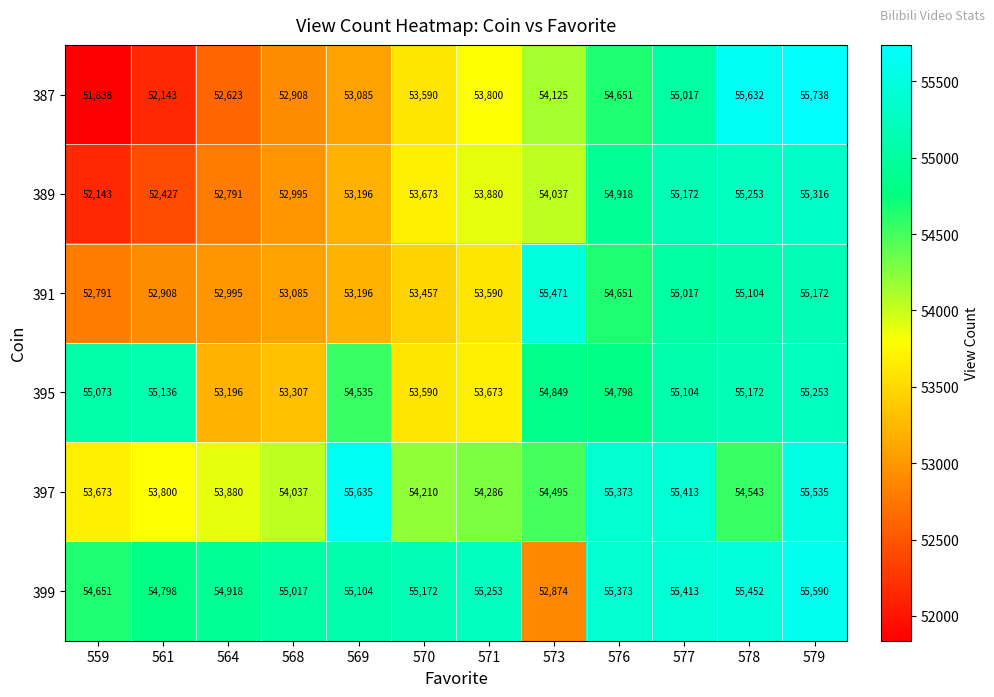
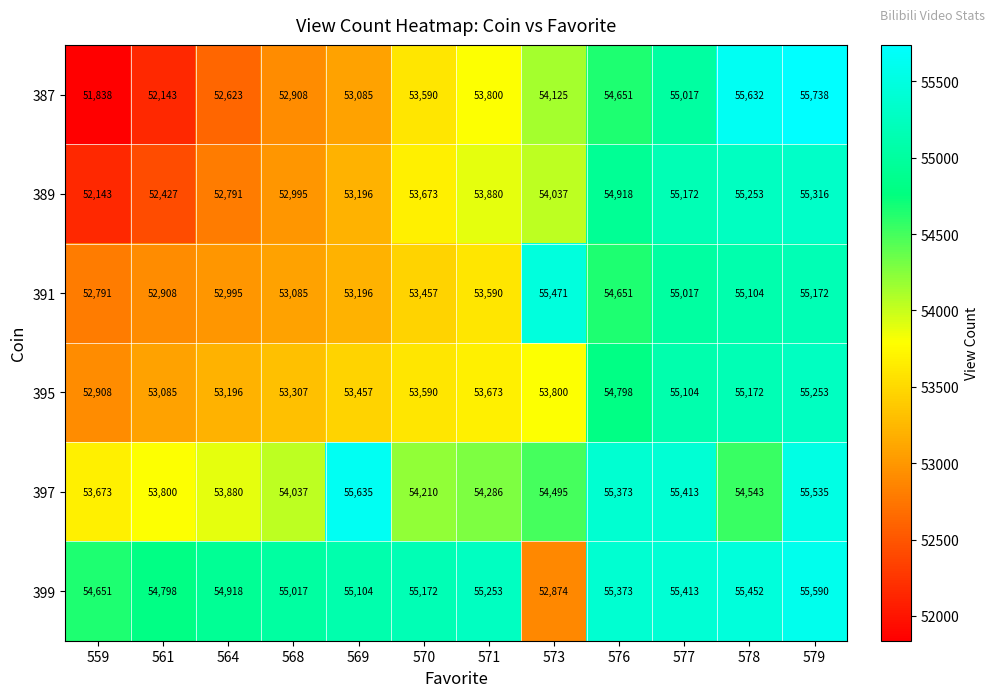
395, 559: 55,073 -> 52,908
395, 561: 55,136 -> 53,085
395, 569: 54,535 -> 53,457
395, 573: 54,849 -> 53,800
